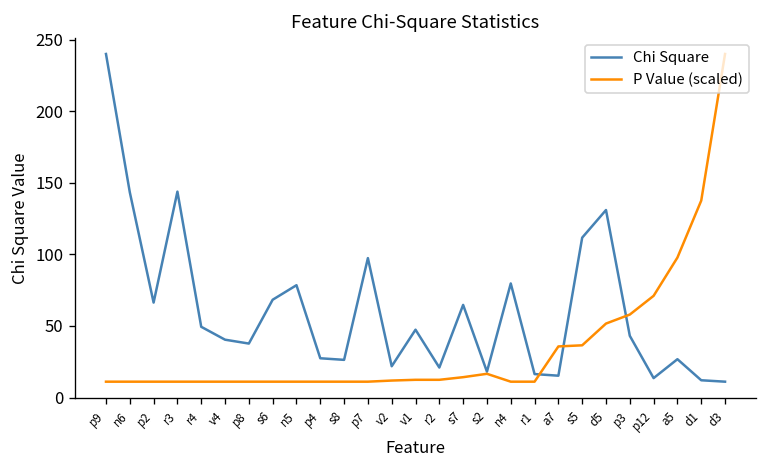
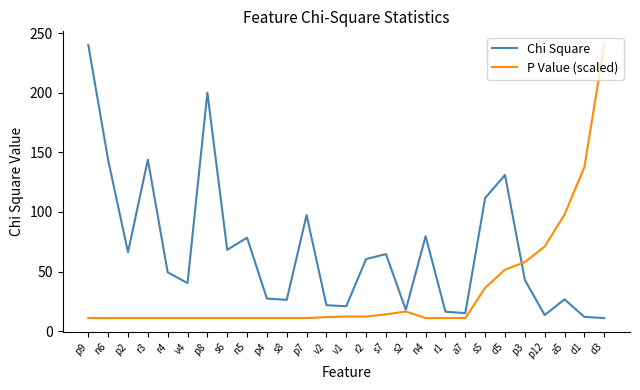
Chi Square, p8: 38 -> 200
Chi Square, v1: 47 -> 21
Chi Square, r2: 21 -> 61
P Value (scaled), a7: 36 -> 11
